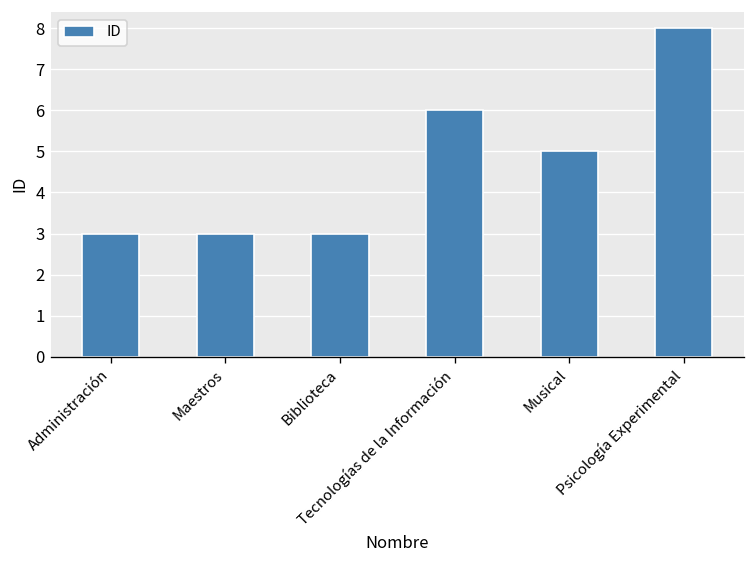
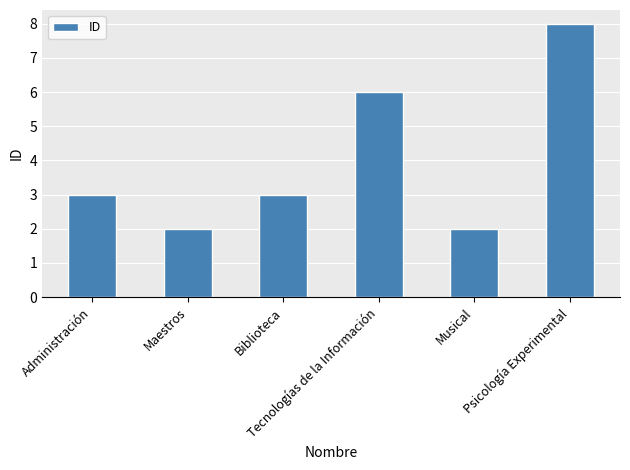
Maestros: 3 -> 2
Musical: 5 -> 2
